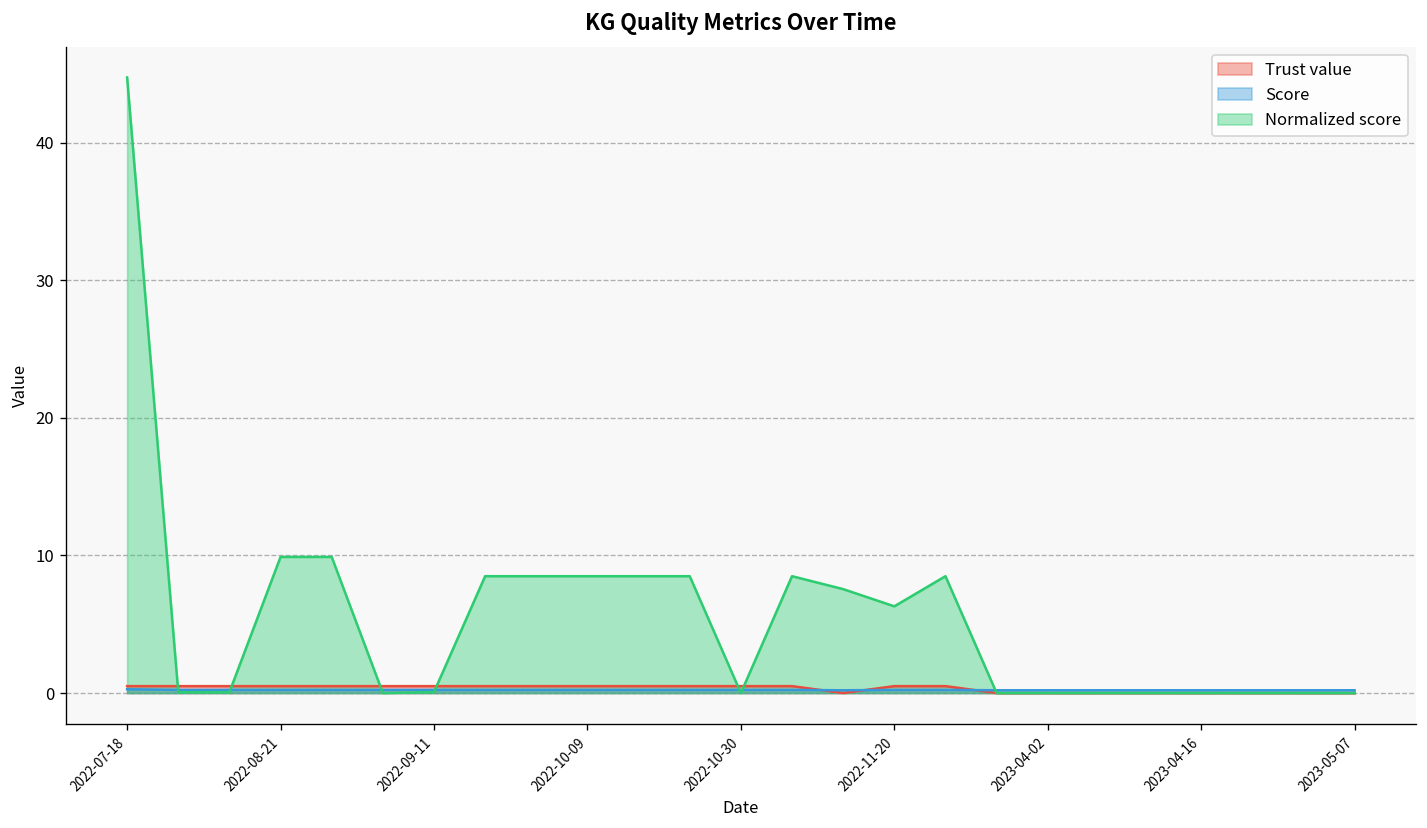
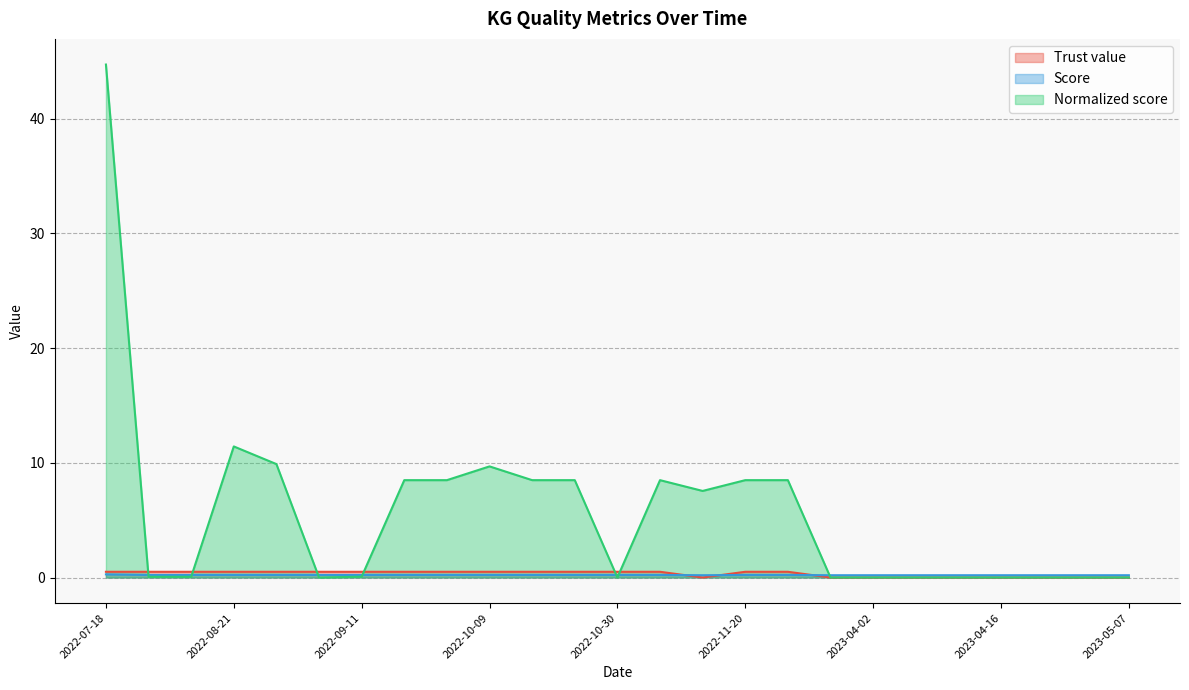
Normalized score, 2022-08-21: 9.9 -> 11.4
Normalized score, 2022-10-09: 8.5 -> 9.7
Normalized score, 2022-11-20: 6.3 -> 8.5
